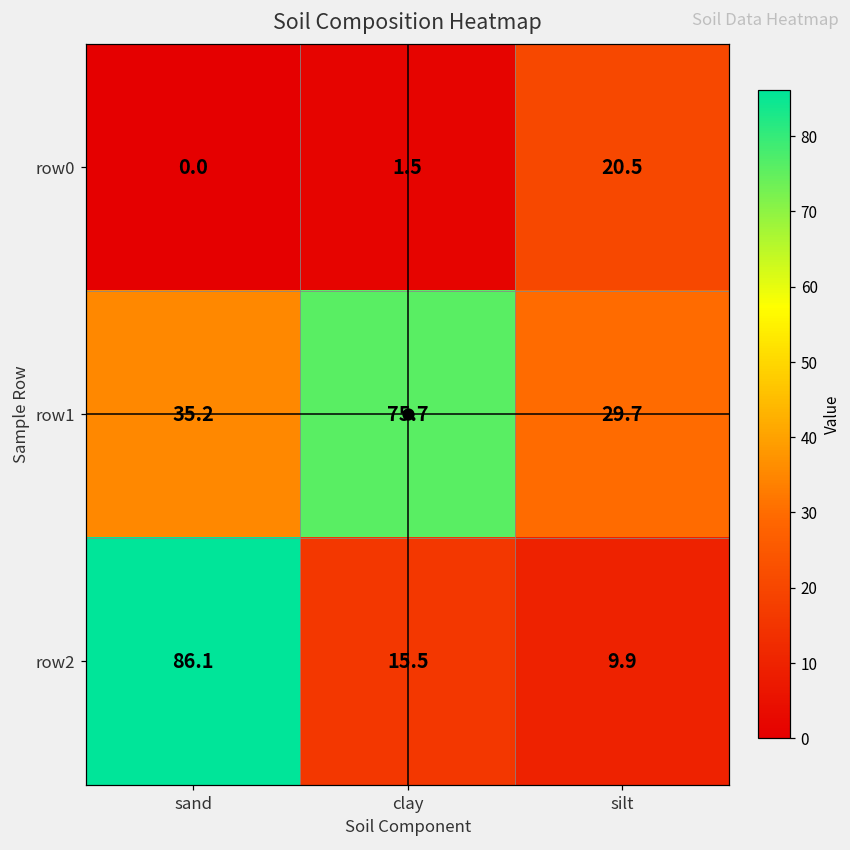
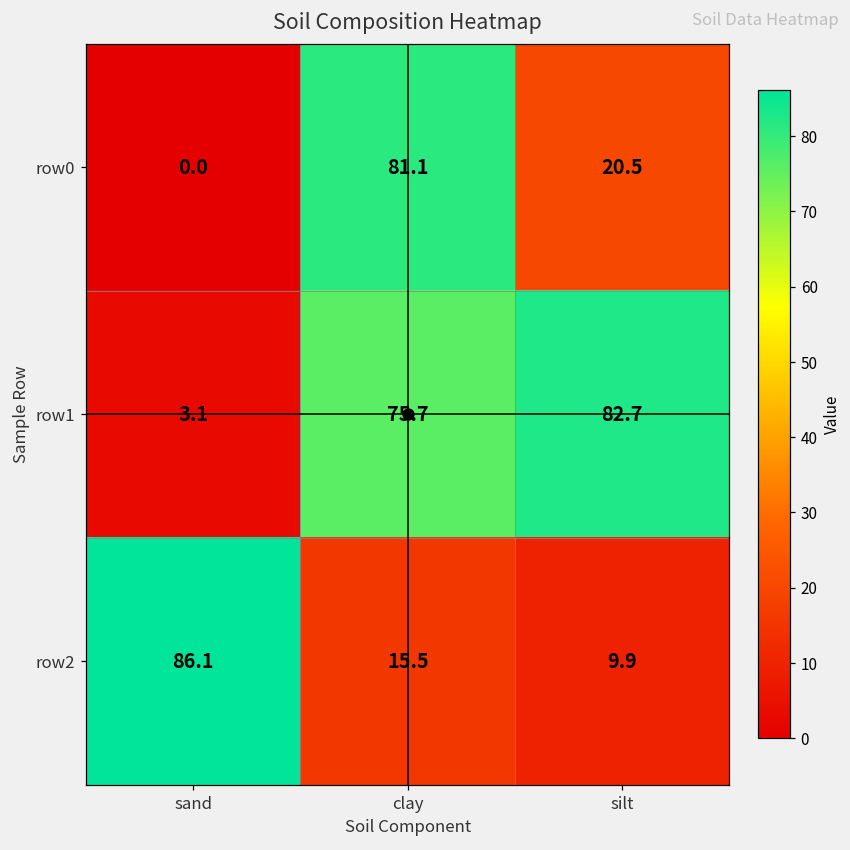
row0, clay: 1.5 -> 81.1
row1, sand: 35.2 -> 3.1
row1, silt: 29.7 -> 82.7
